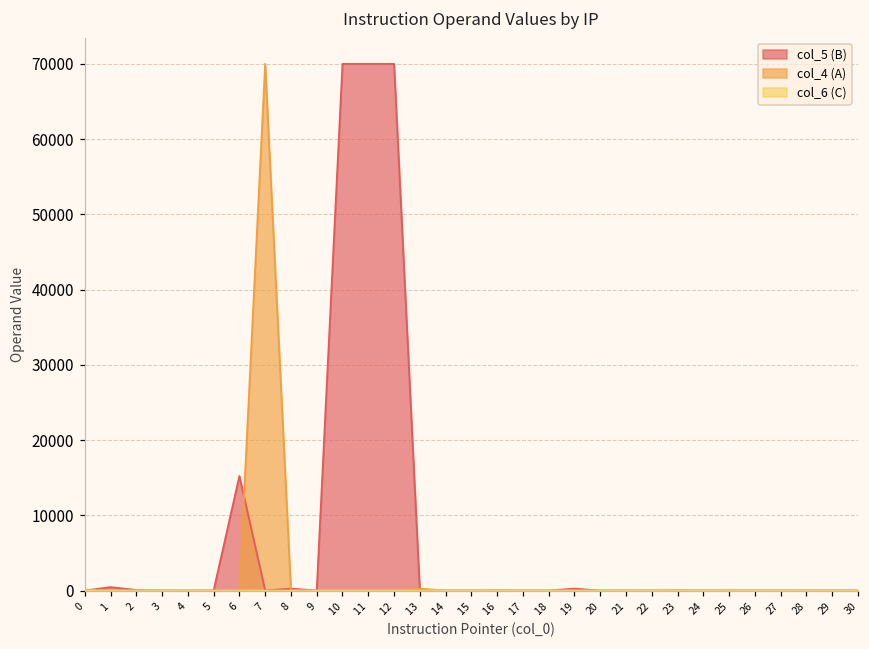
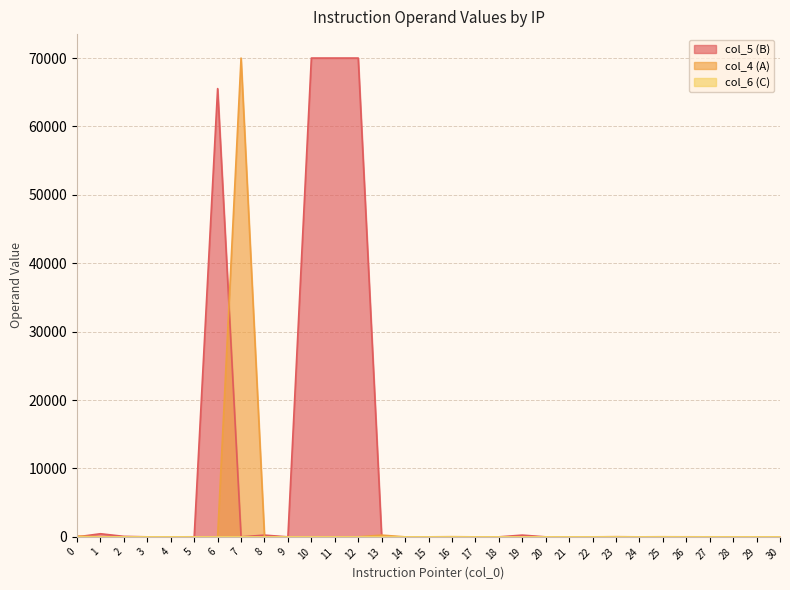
col_5 (B), 6: 15000 -> 66000
